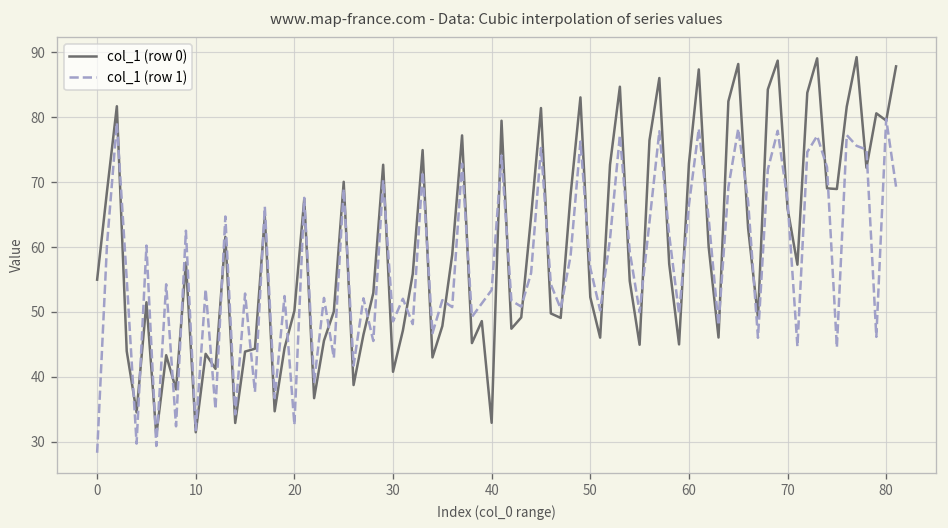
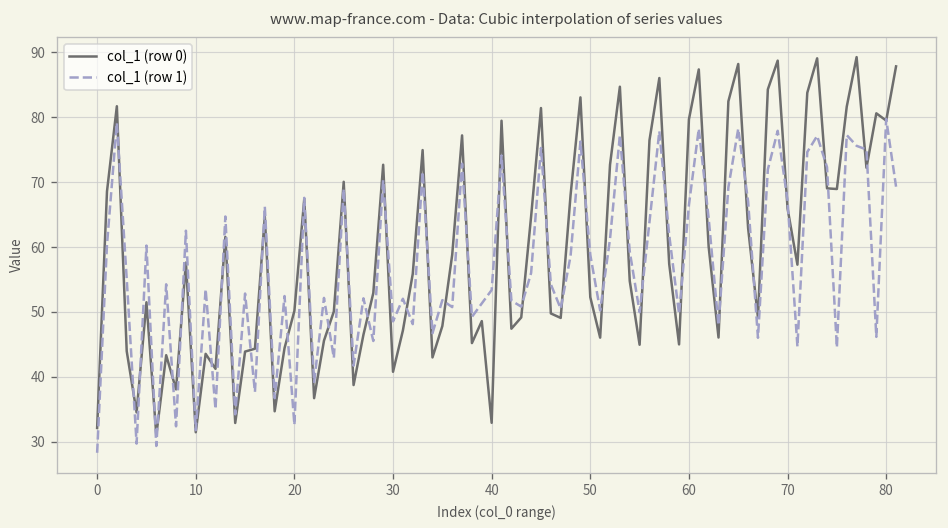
col_1 (row 0), 0: 55 -> 32
col_1 (row 1), 50: 57 -> 59
col_1 (row 0), 60: 73 -> 80
